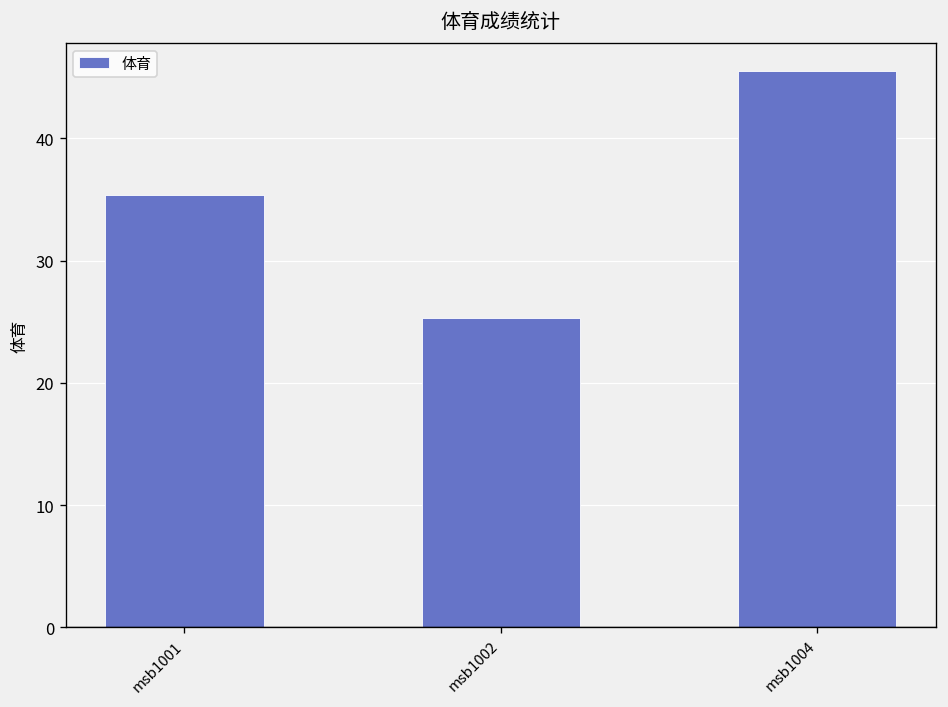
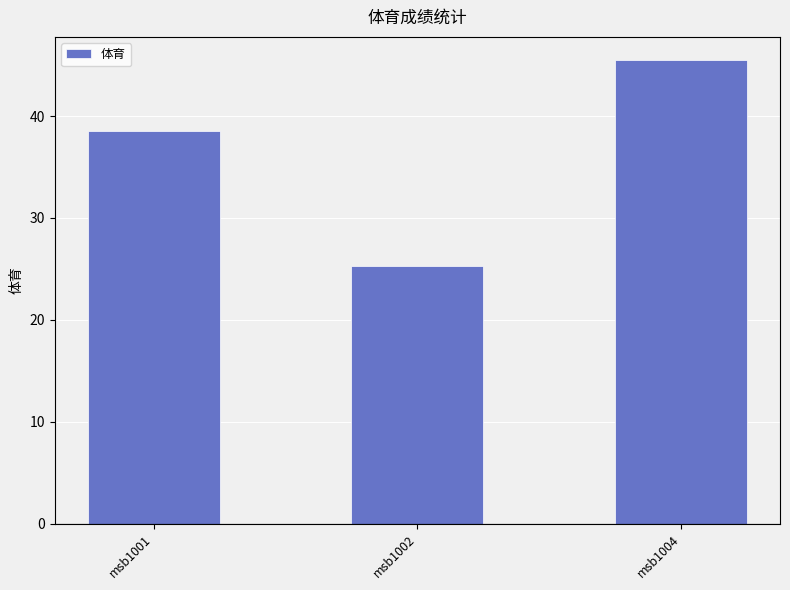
msb1001: 35.4 -> 38.5
